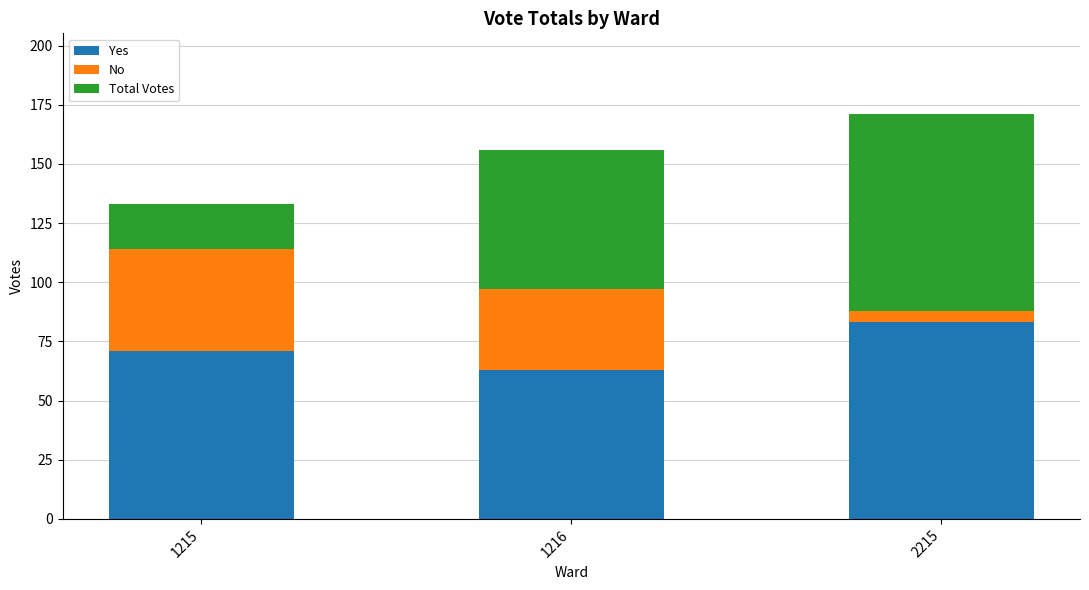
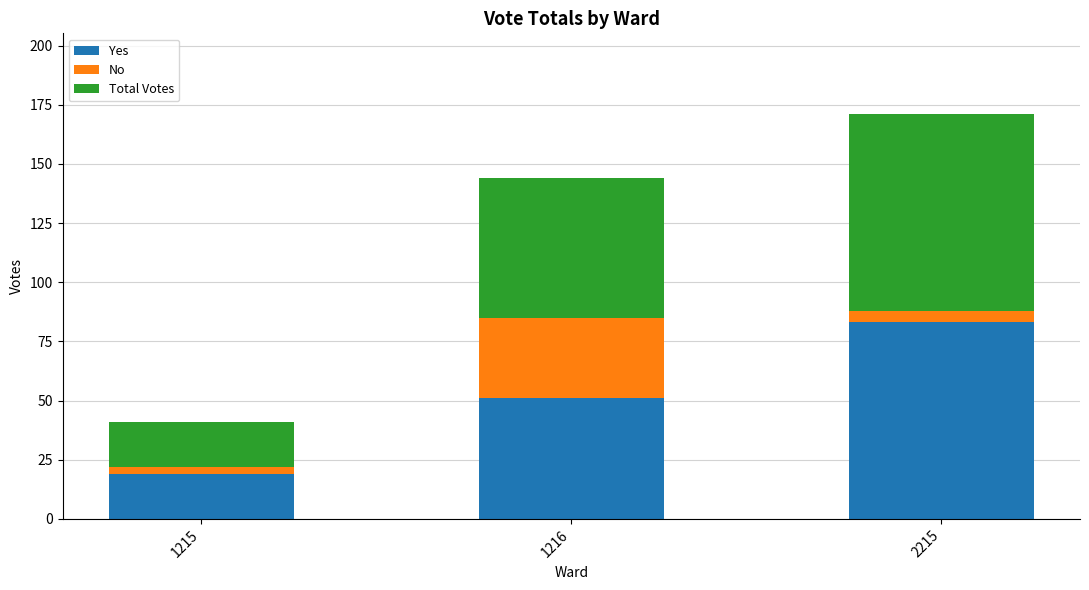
Yes, 1215: 71 -> 19
No, 1215: 43 -> 3
Yes, 1216: 63 -> 51
